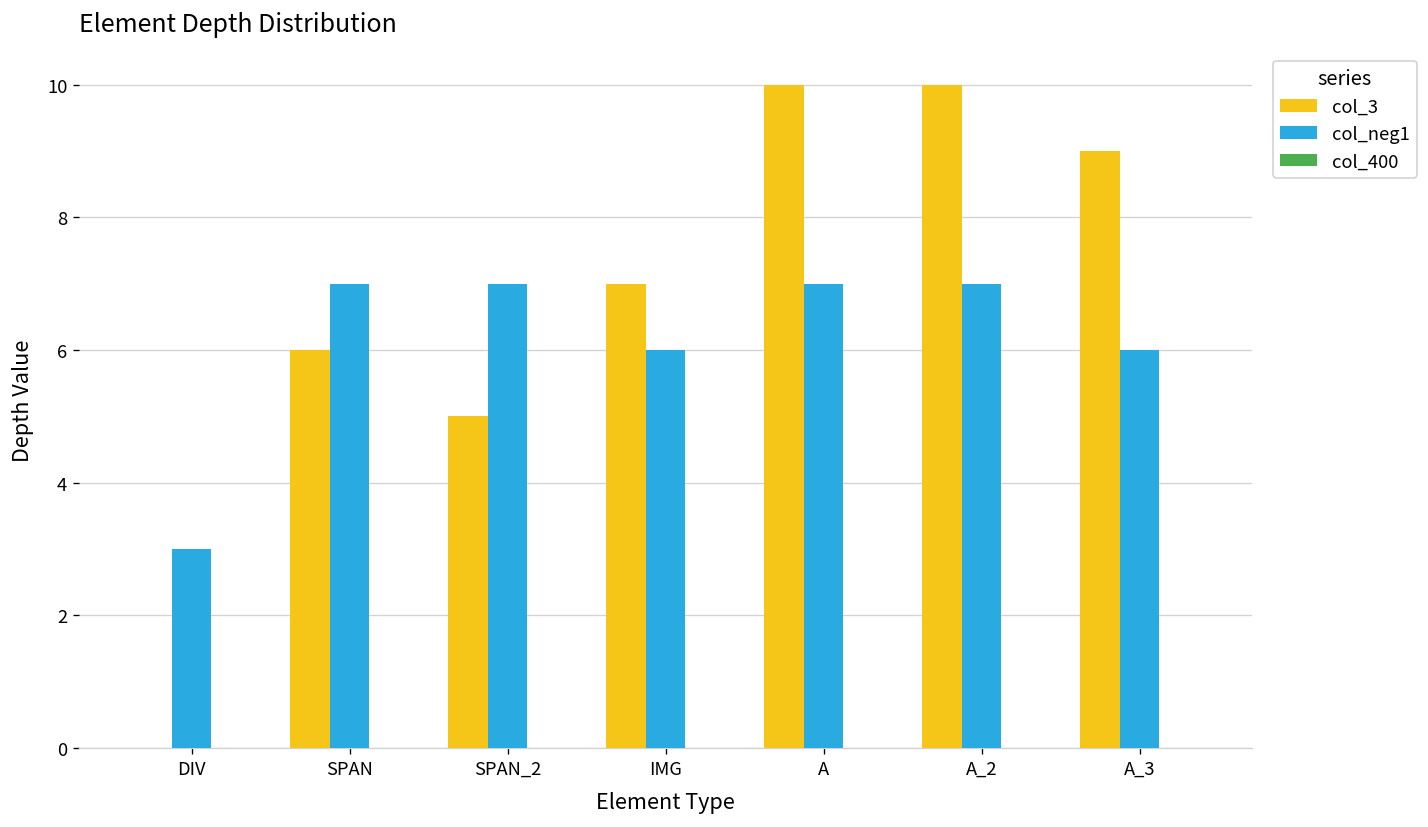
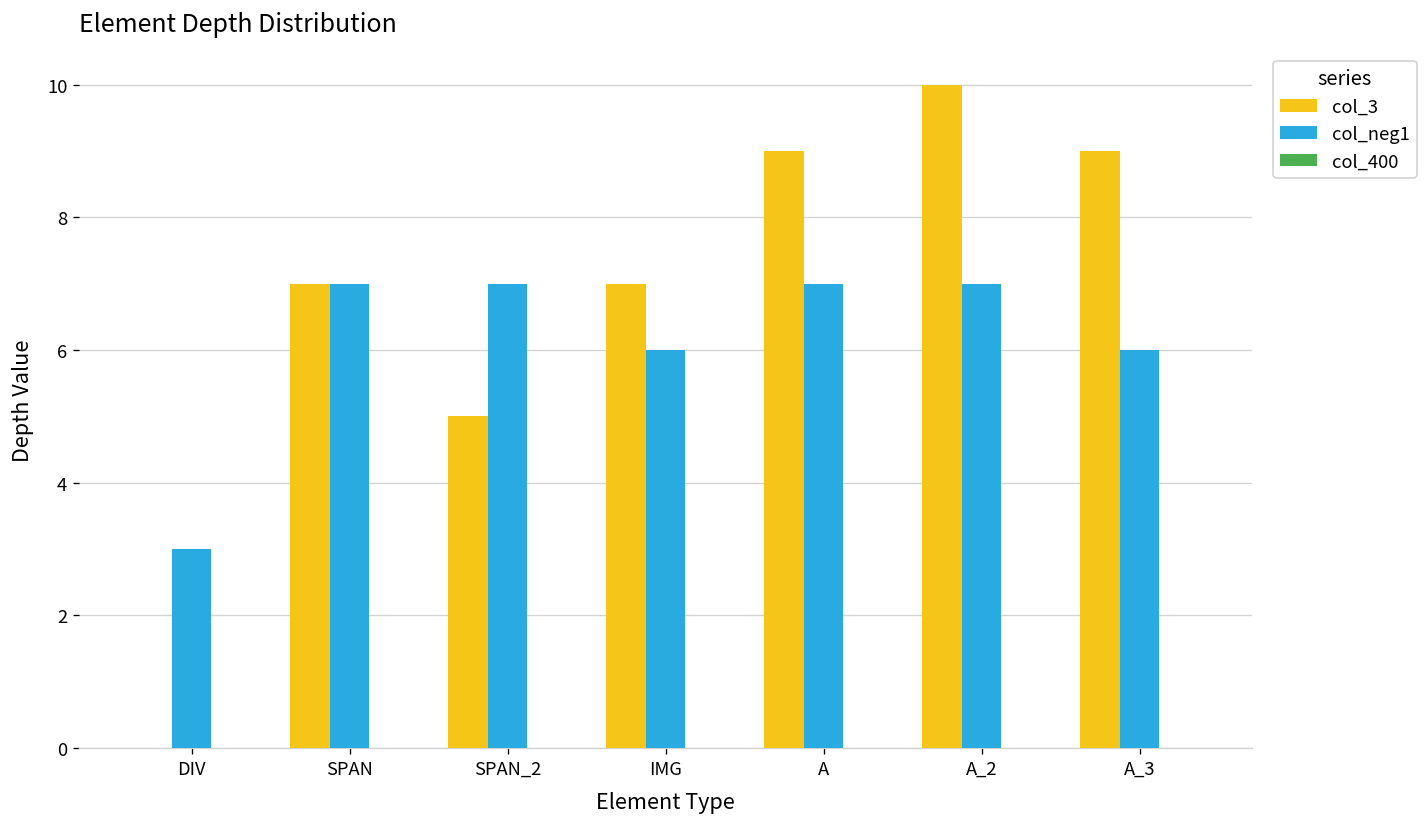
col_3, SPAN: 6 -> 7
col_3, A: 10 -> 9
